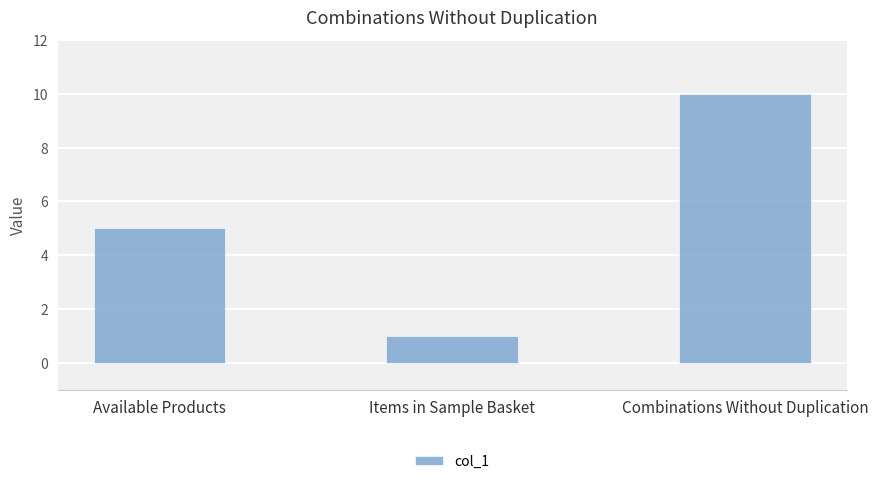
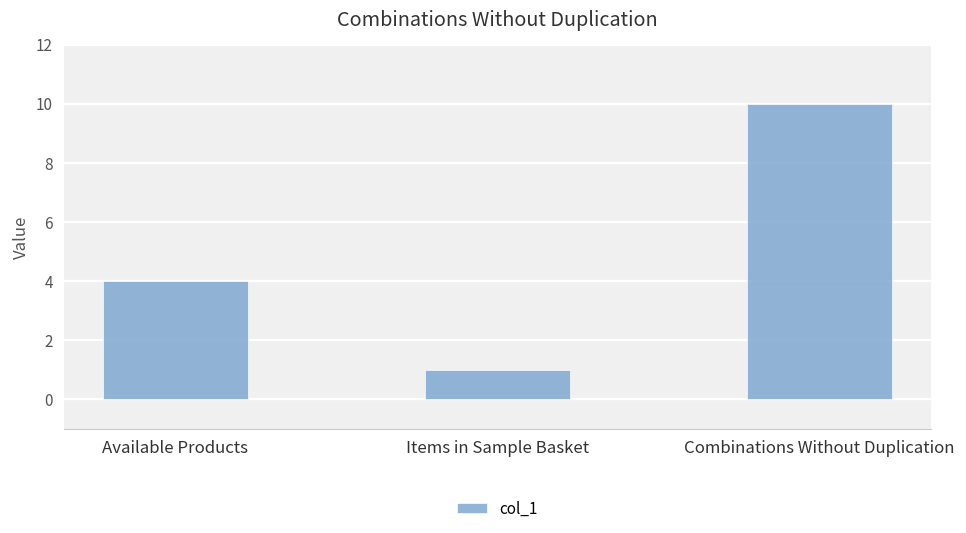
Available Products: 5 -> 4
